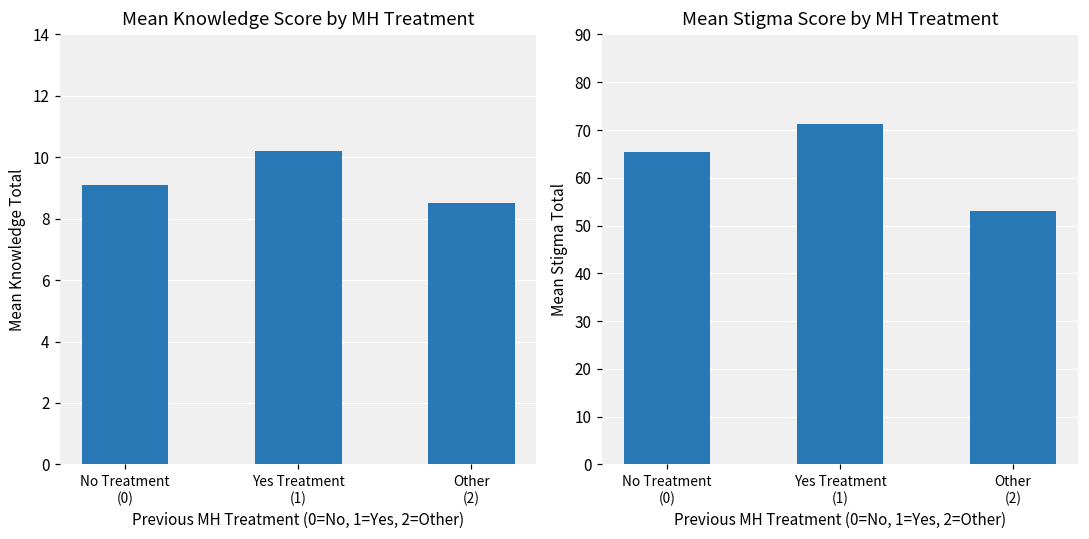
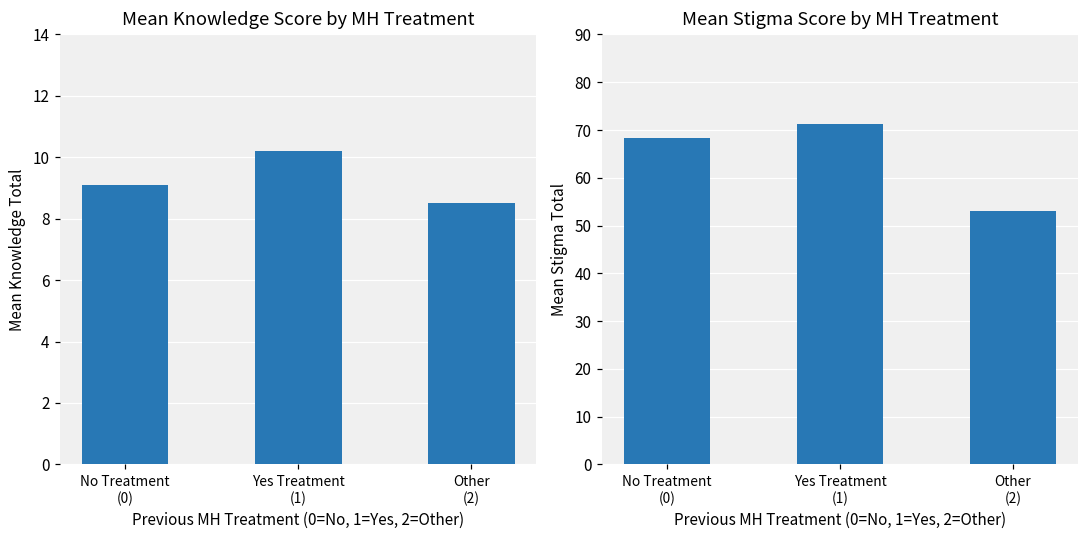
Mean Stigma Score by MH Treatment, No Treatment (0): 65 -> 68
